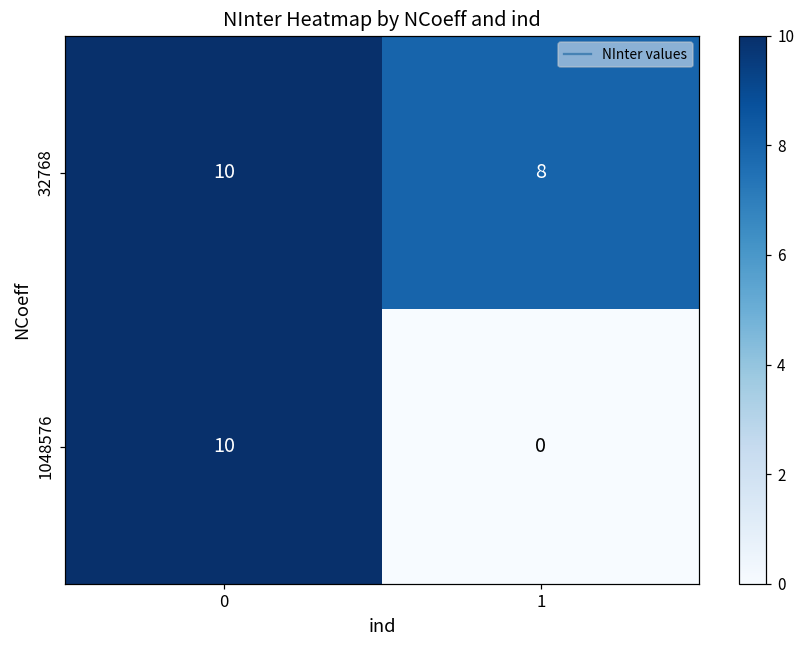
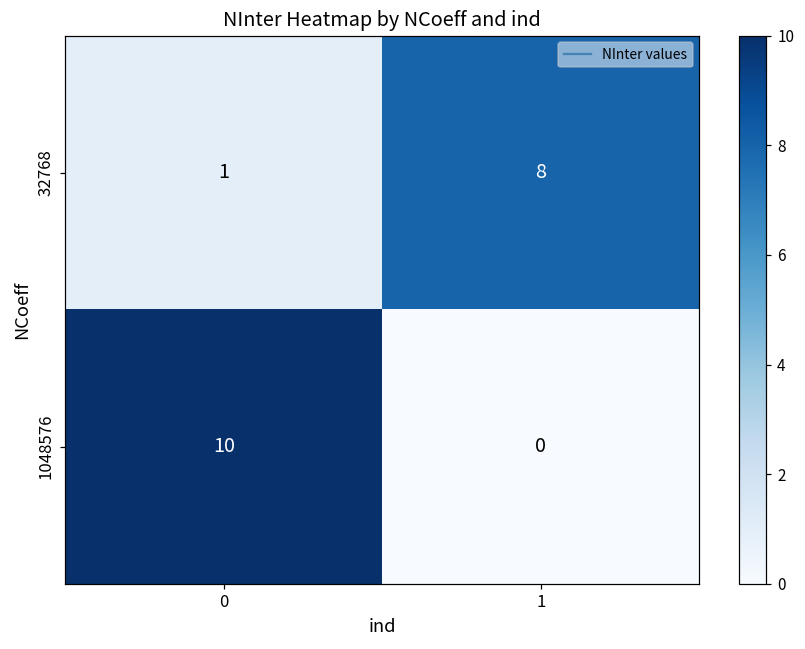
32768, 0: 10 -> 1
